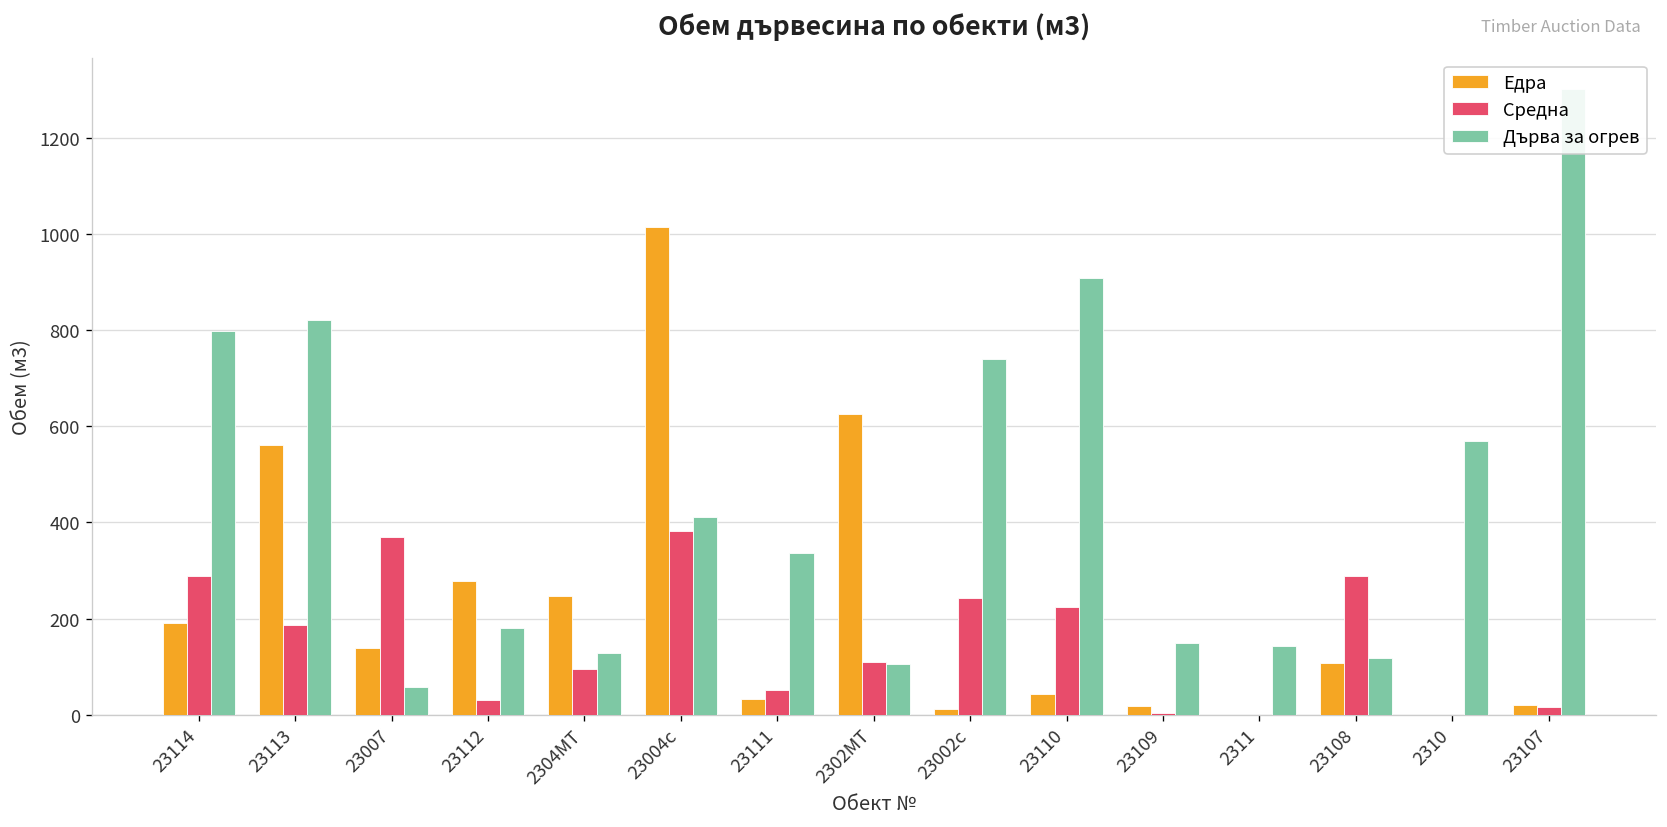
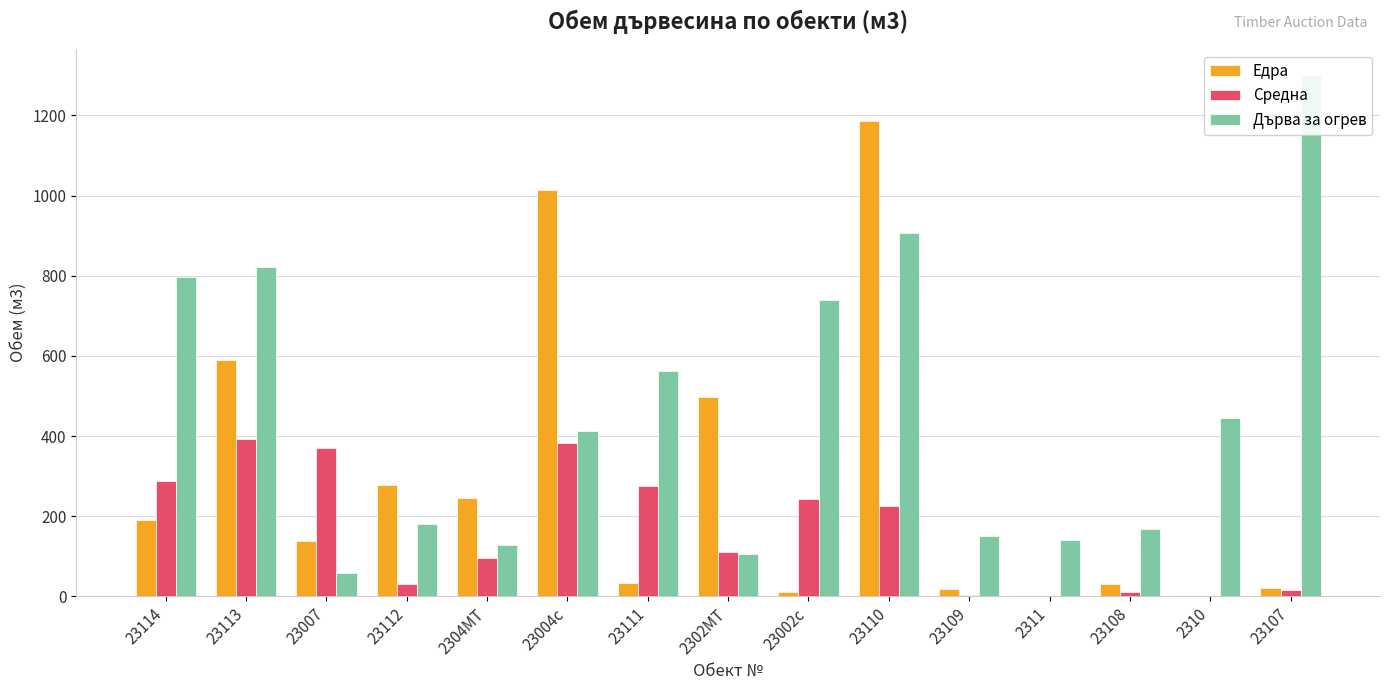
Едра, 23113: 560 -> 590
Средна, 23113: 190 -> 390
Средна, 23111: 50 -> 280
Дърва за огрев, 23111: 340 -> 560
Едра, 2302МТ: 630 -> 500
Едра, 23110: 40 -> 1190
Едра, 23108: 110 -> 30
Средна, 23108: 290 -> 10
Дърва за огрев, 23108: 120 -> 170
Дърва за огрев, 2310: 570 -> 450
